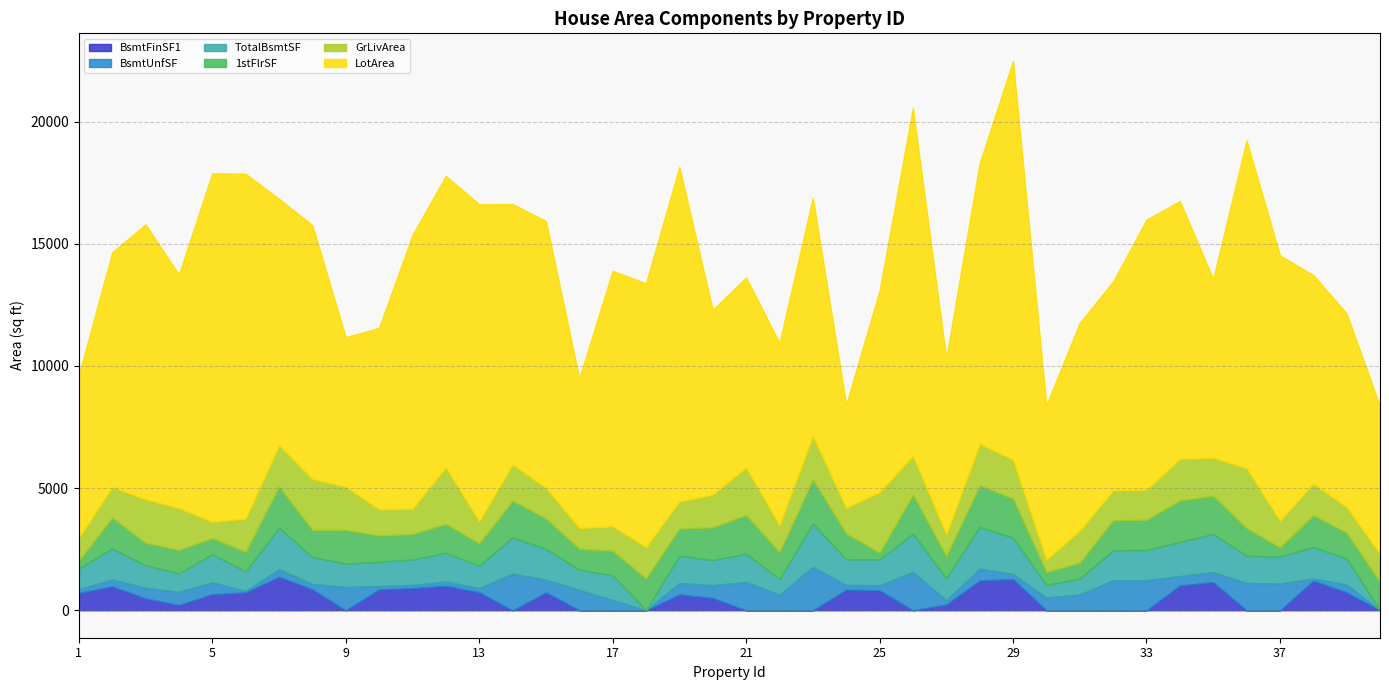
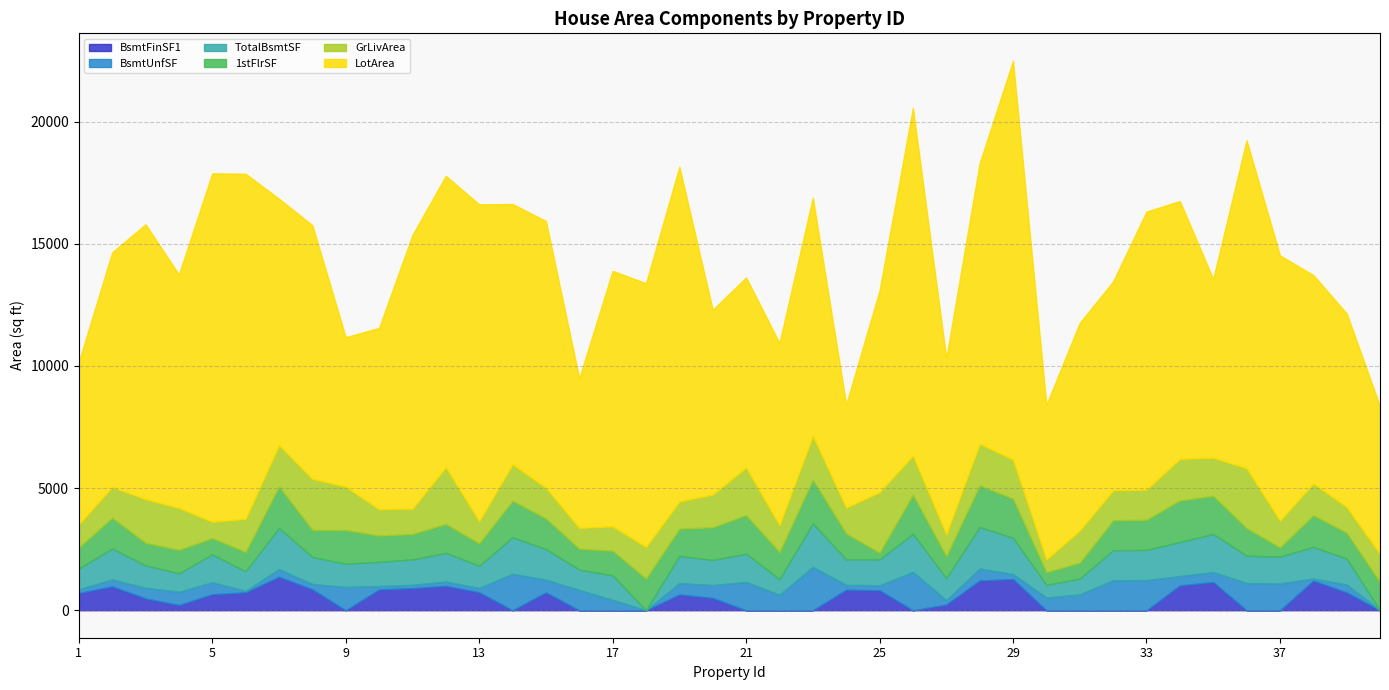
1stFlrSF, 1: 300 -> 900
LotArea, 33: 11000 -> 11400
